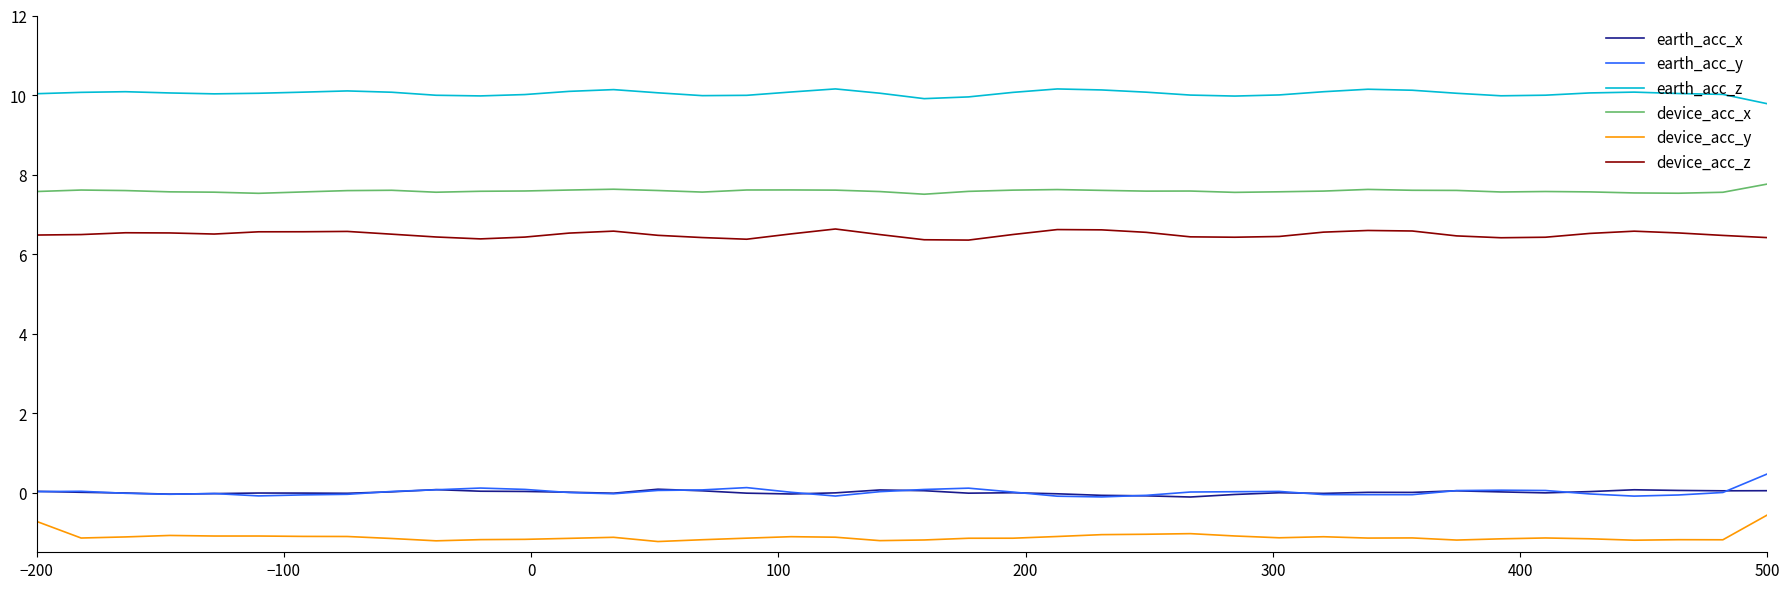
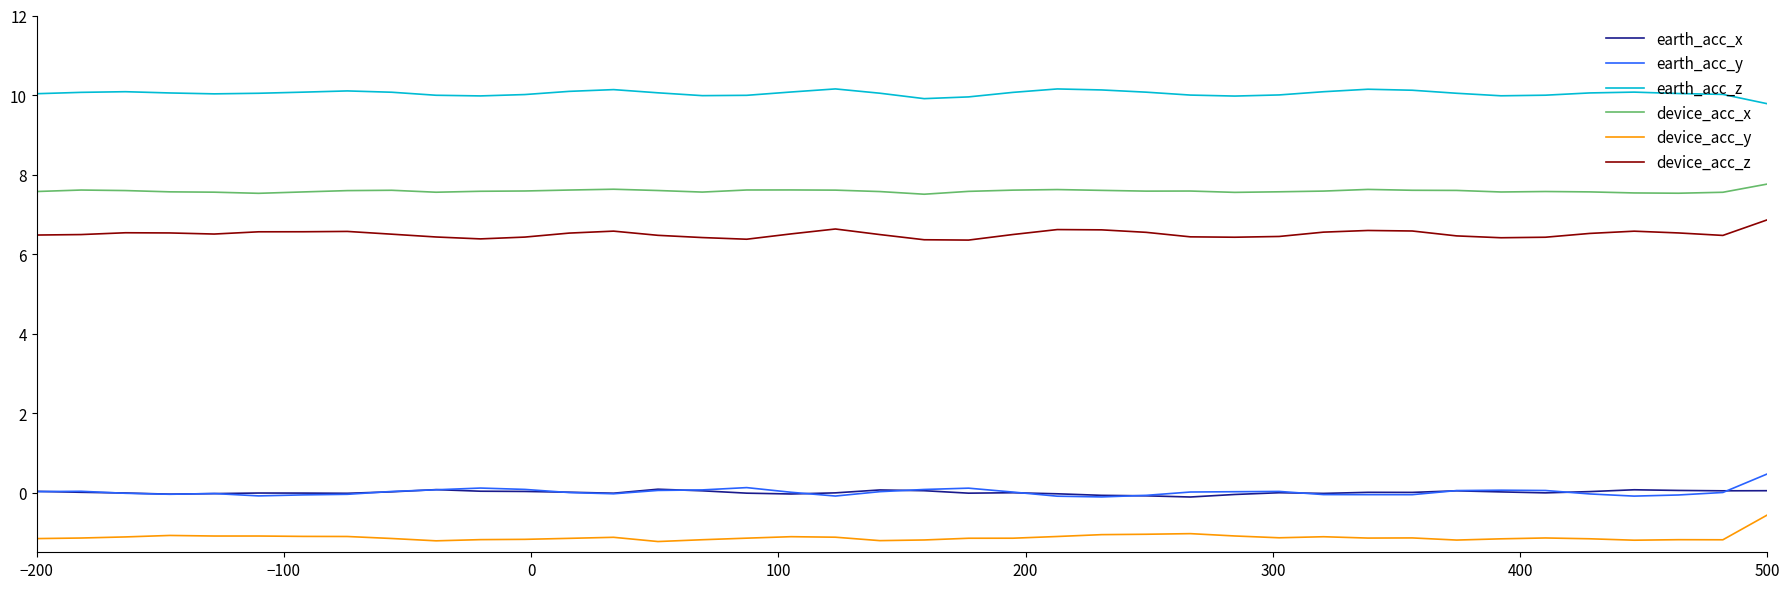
device_acc_y, −200: -0.7 -> -1.2
device_acc_z, 500: 6.4 -> 6.9
